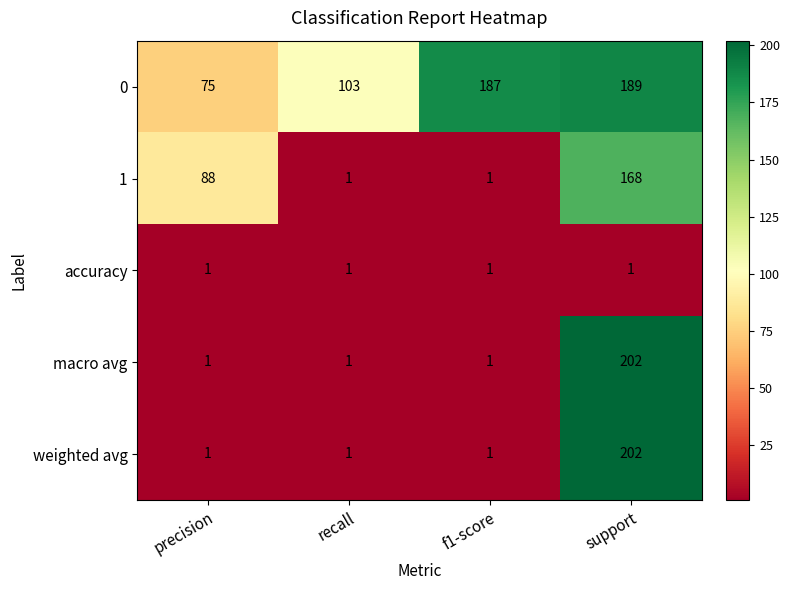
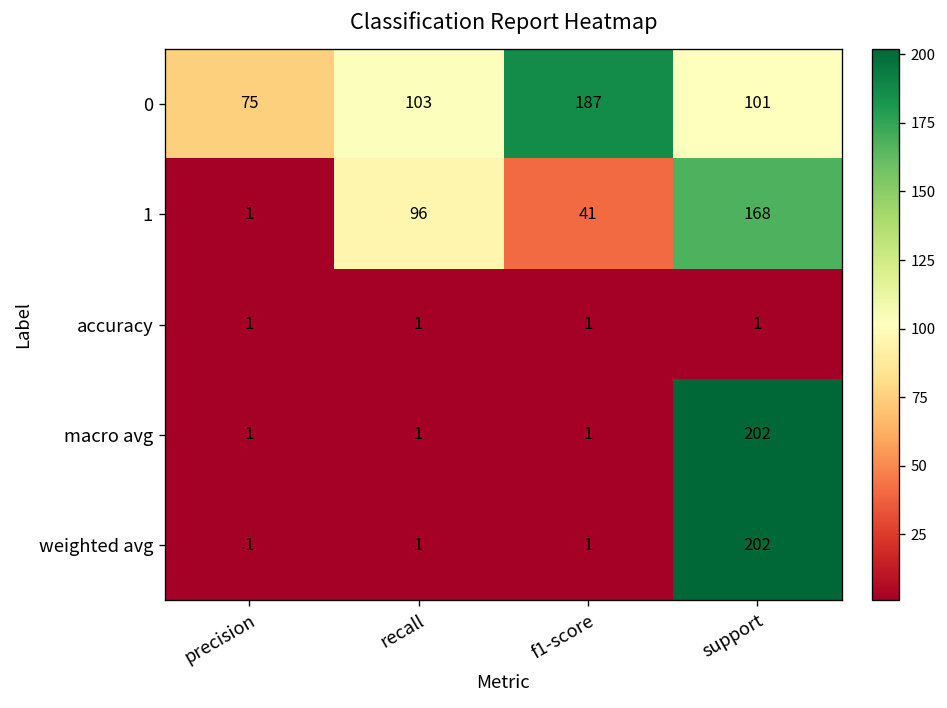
0, support: 189 -> 101
1, precision: 88 -> 1
1, recall: 1 -> 96
1, f1-score: 1 -> 41
